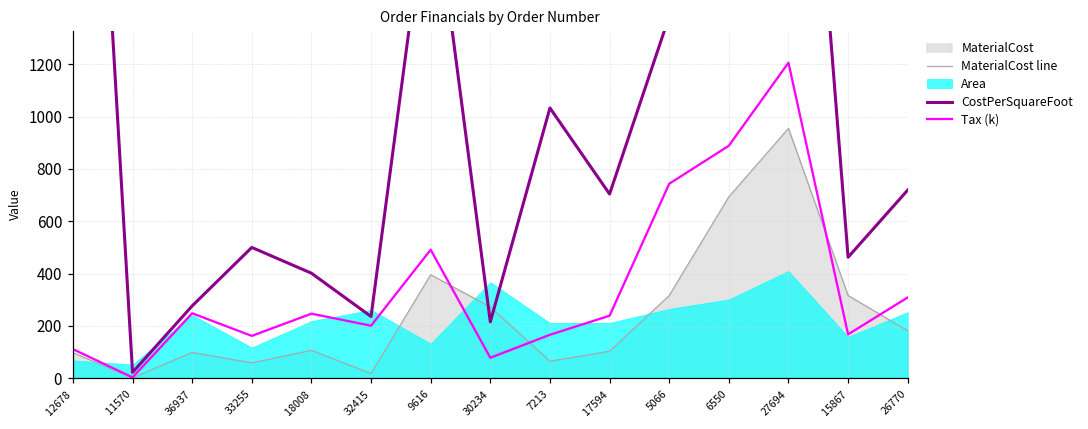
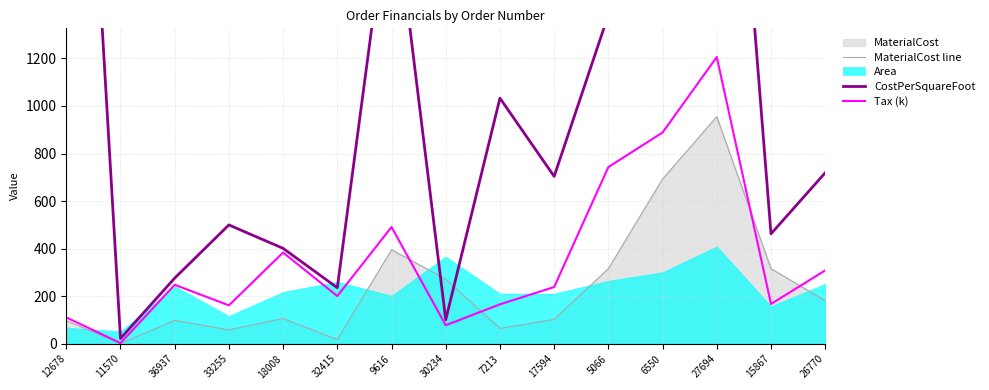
Tax (k), 18008: 250 -> 380
Area, 9616: 130 -> 200
CostPerSquareFoot, 30234: 220 -> 100
